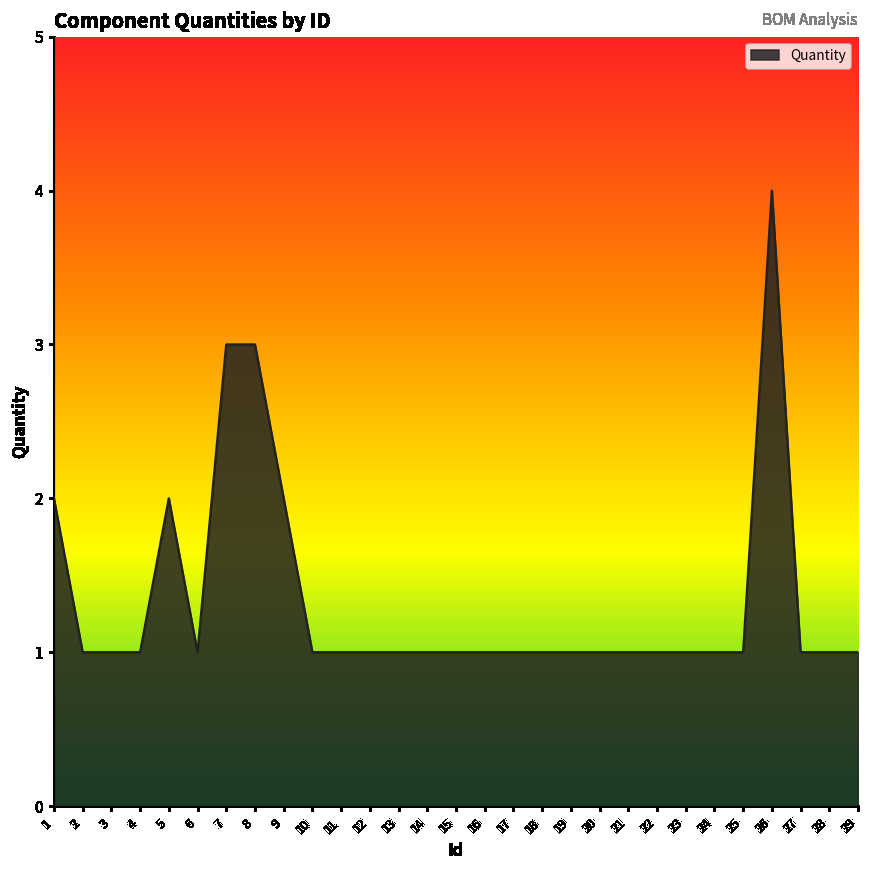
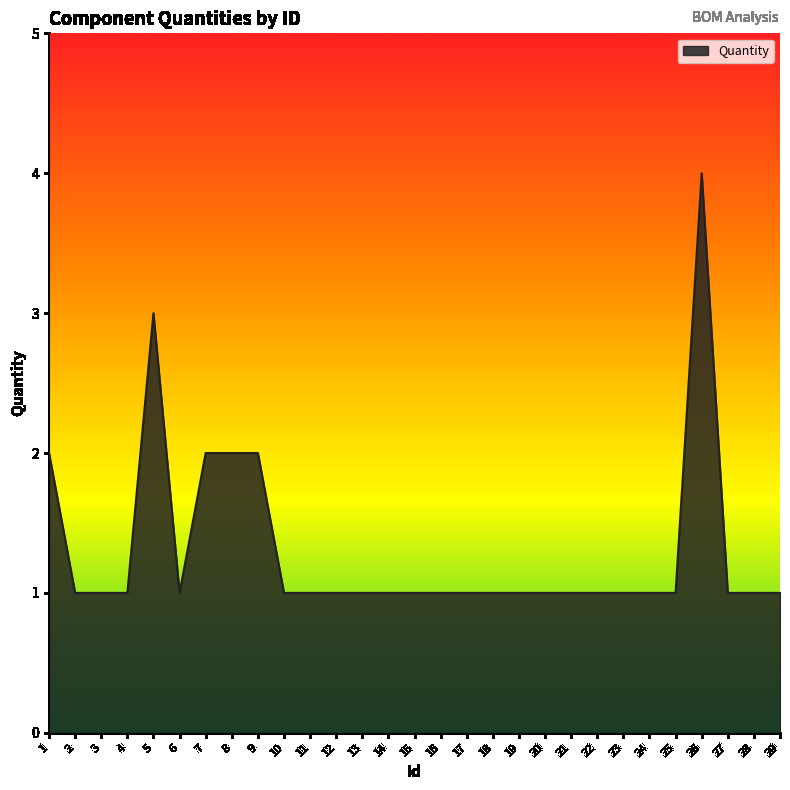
5: 2 -> 3
7: 3 -> 2
8: 3 -> 2
